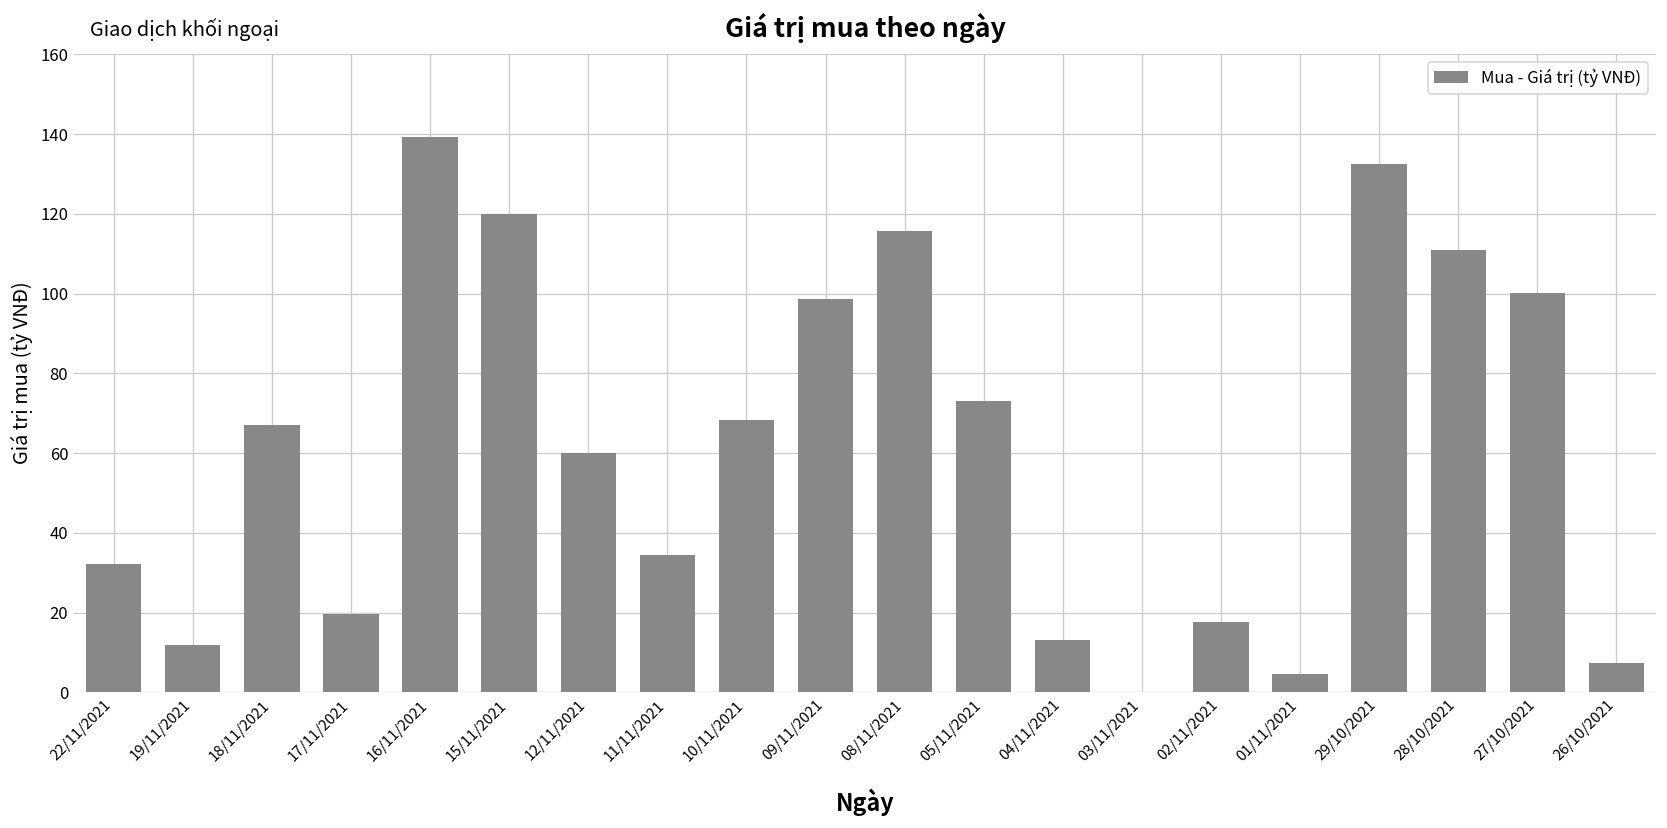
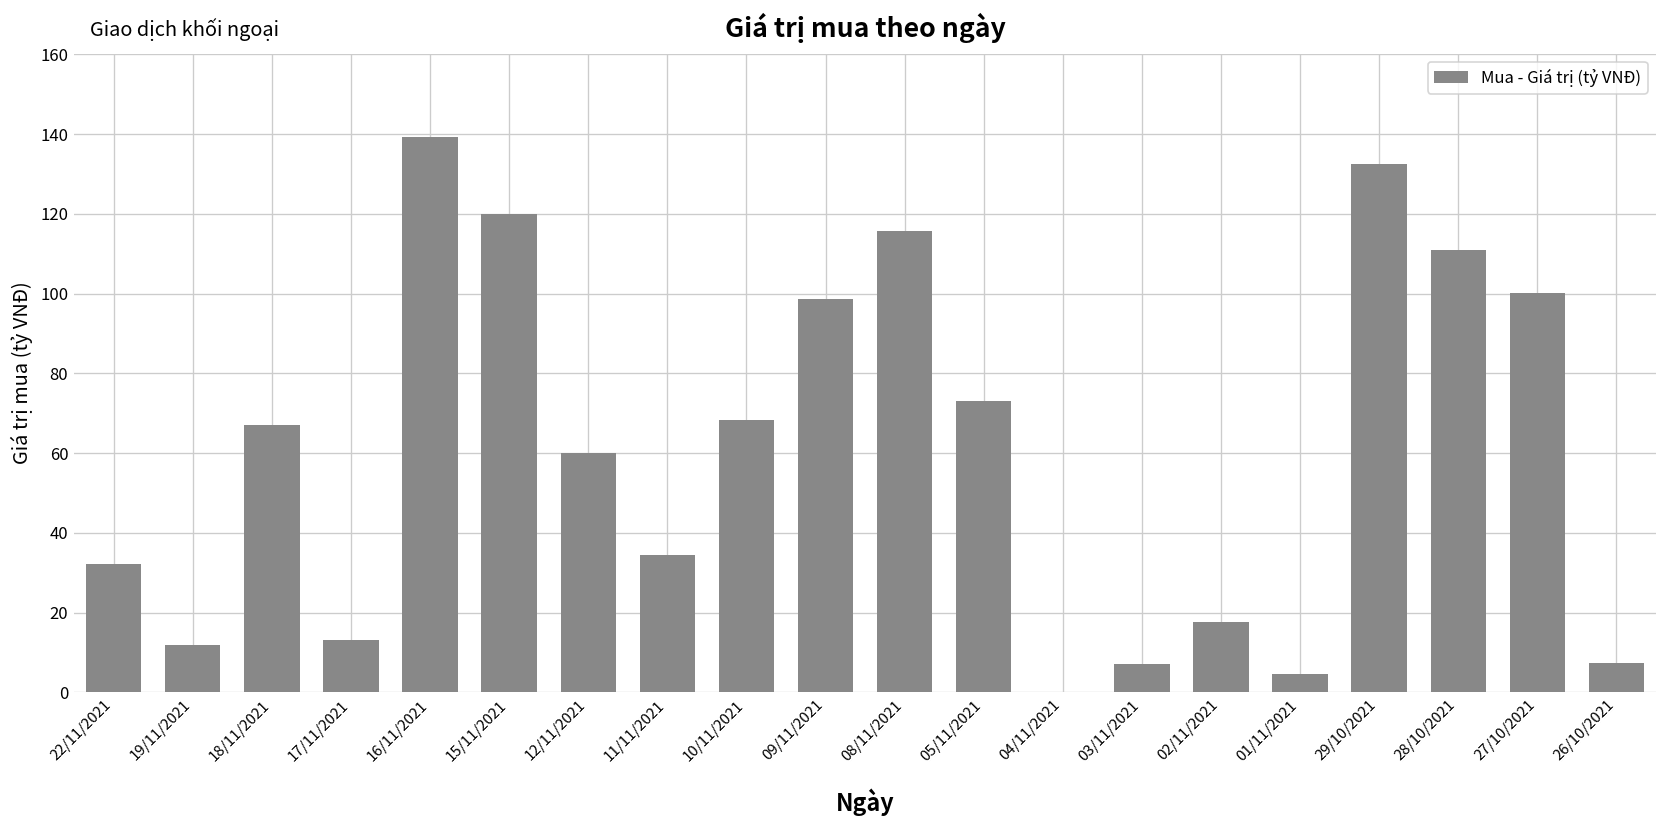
17/11/2021: 20 -> 13
04/11/2021: 13 -> 0
03/11/2021: 0 -> 7
